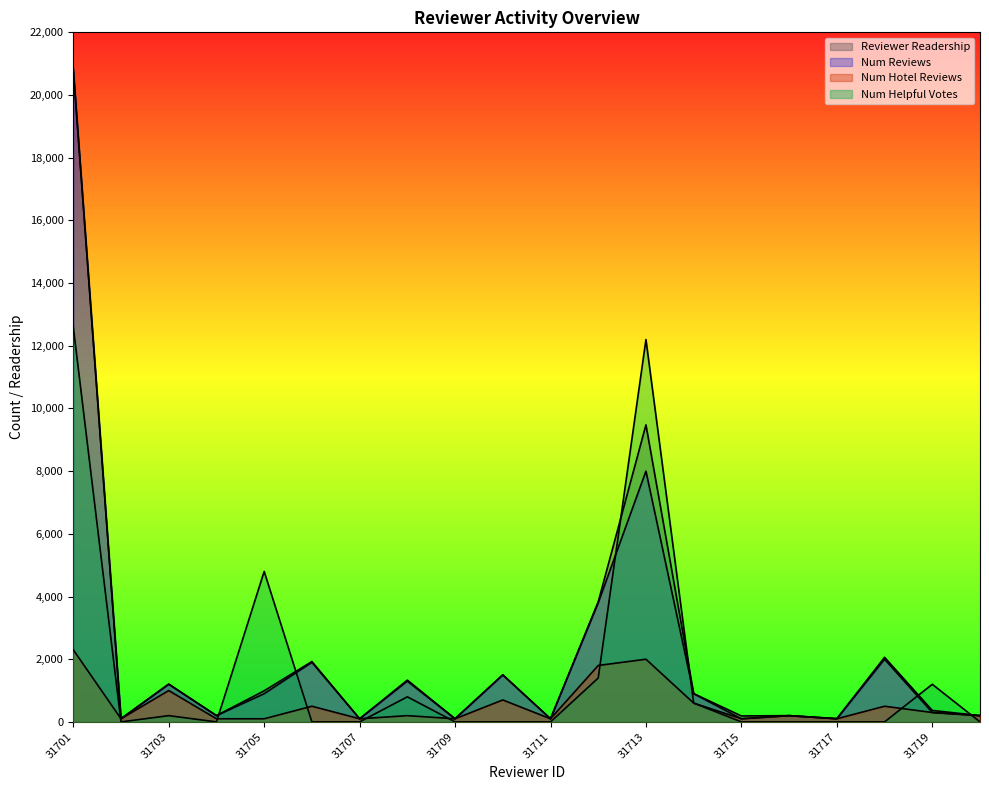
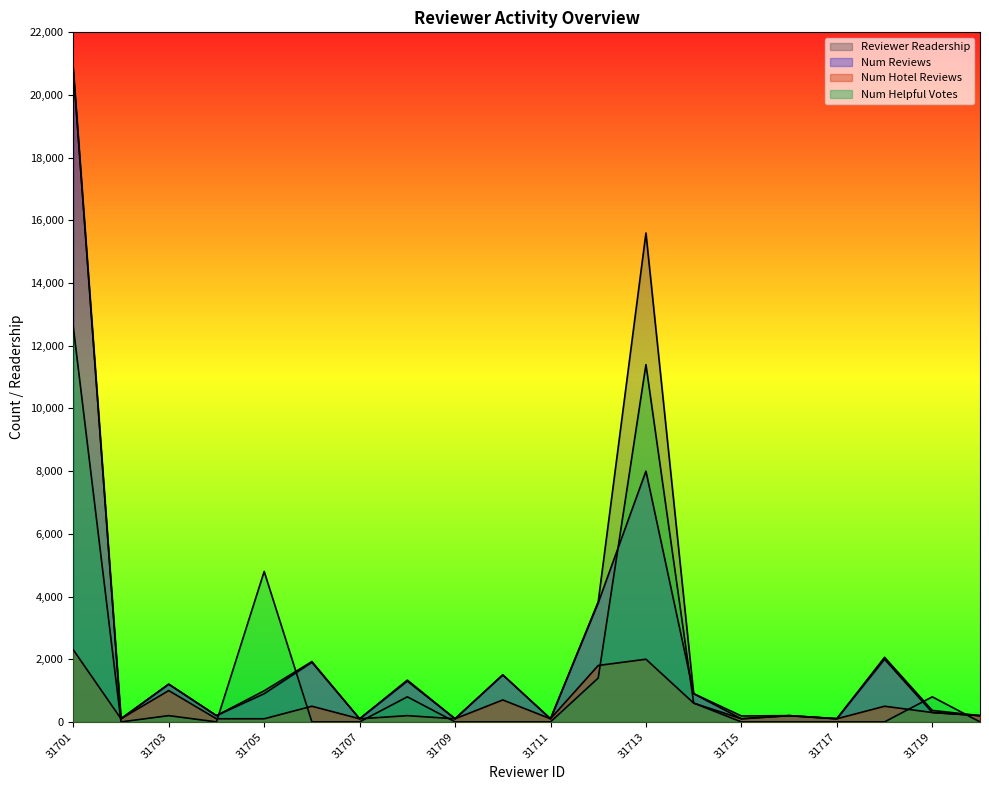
Reviewer Readership, 31713: 9,500 -> 15,600
Num Helpful Votes, 31713: 12,200 -> 11,400
Num Helpful Votes, 31719: 1,200 -> 800
